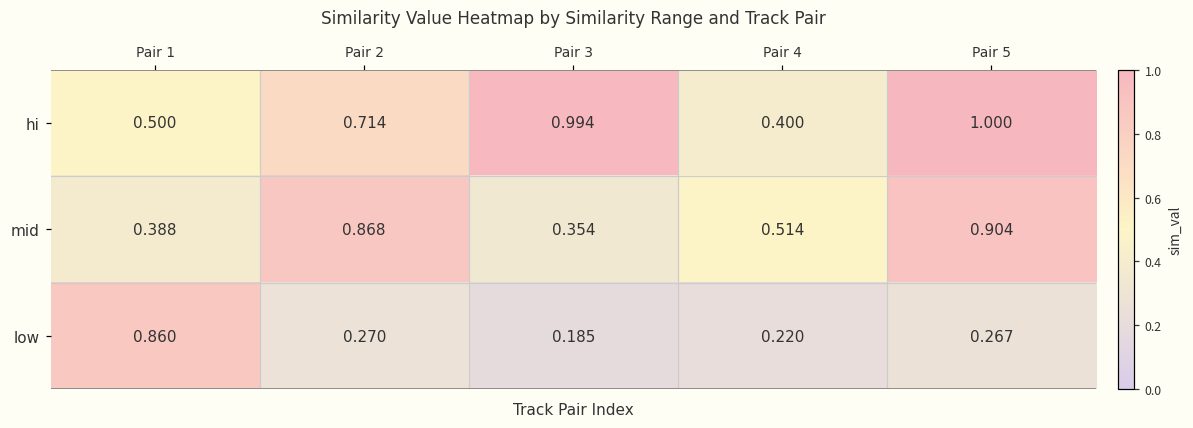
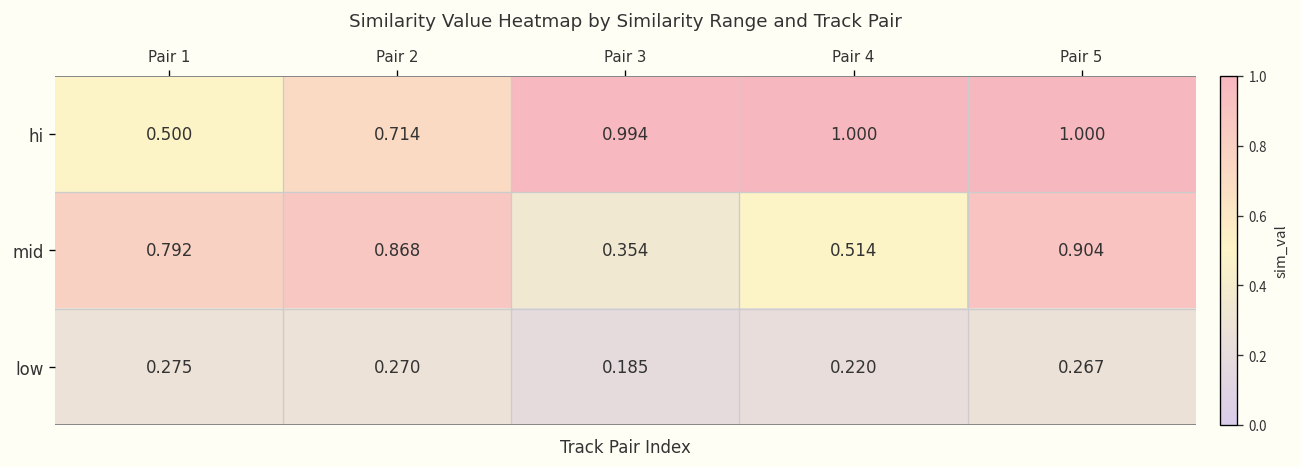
hi, Pair 4: 0.400 -> 1.000
mid, Pair 1: 0.388 -> 0.792
low, Pair 1: 0.860 -> 0.275
